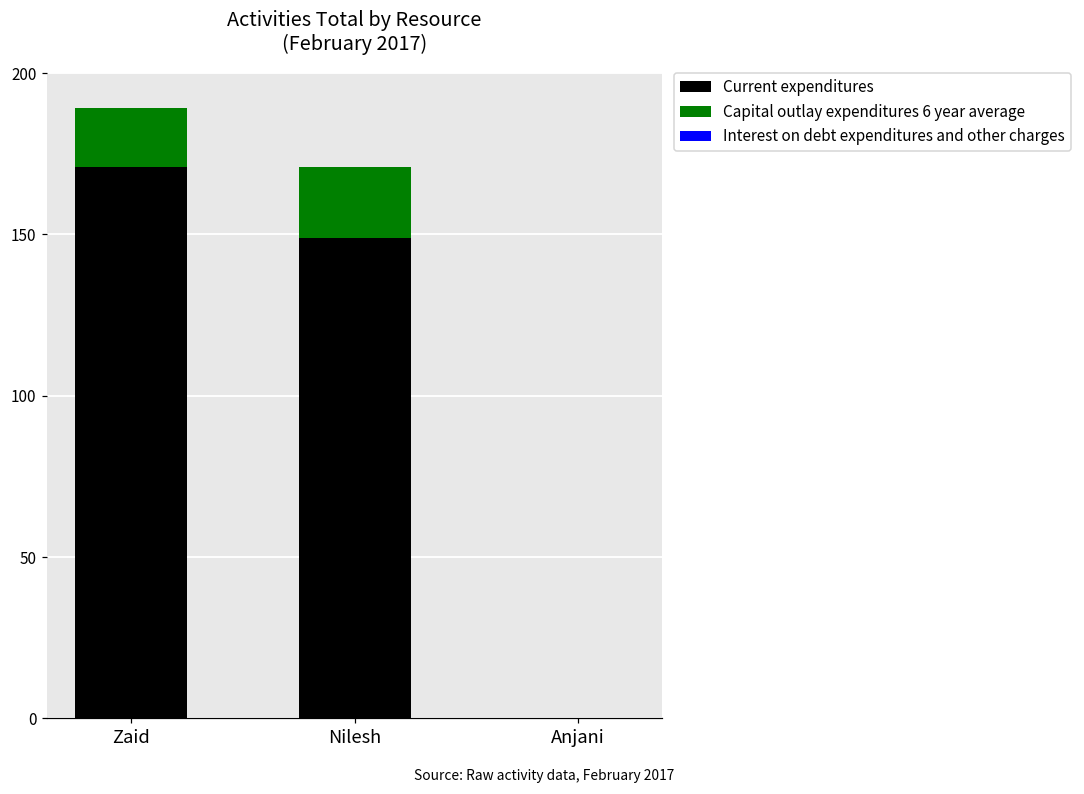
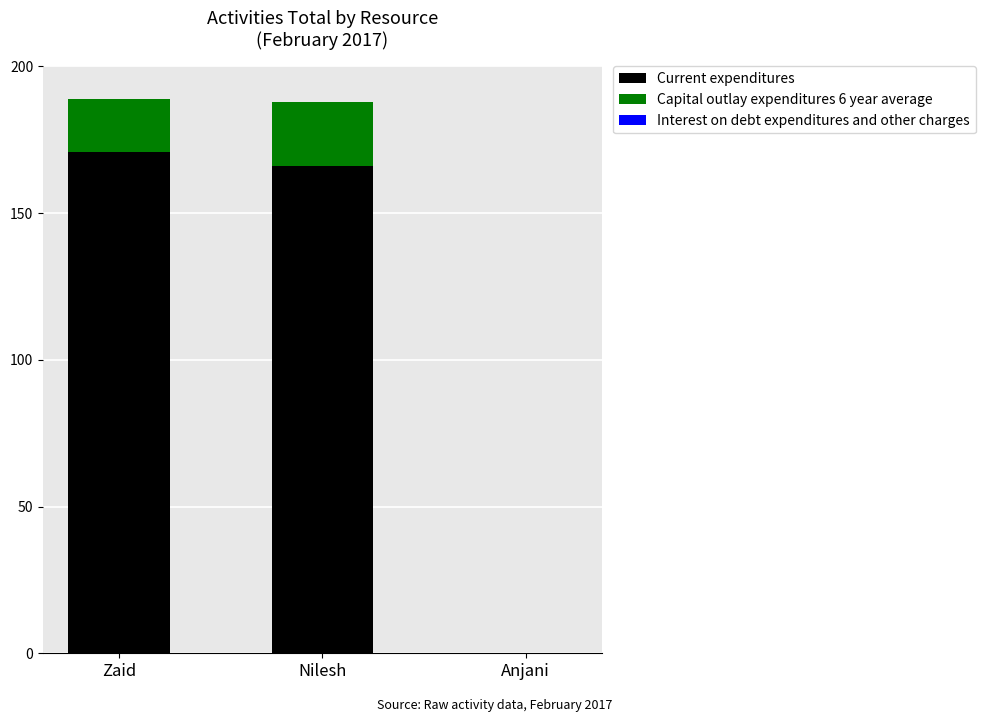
Current expenditures, Nilesh: 149 -> 166
